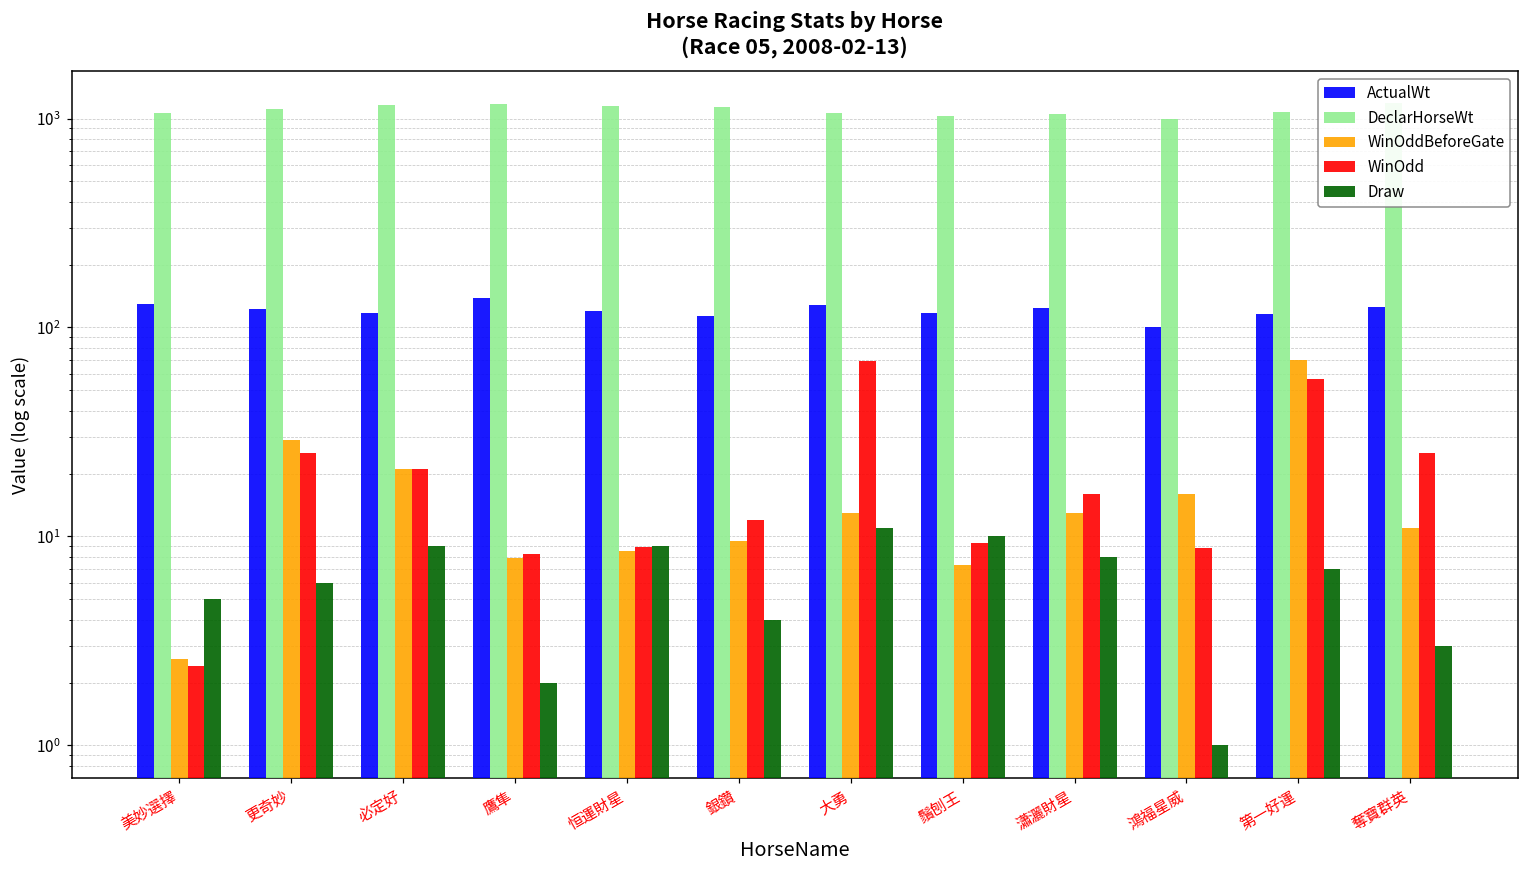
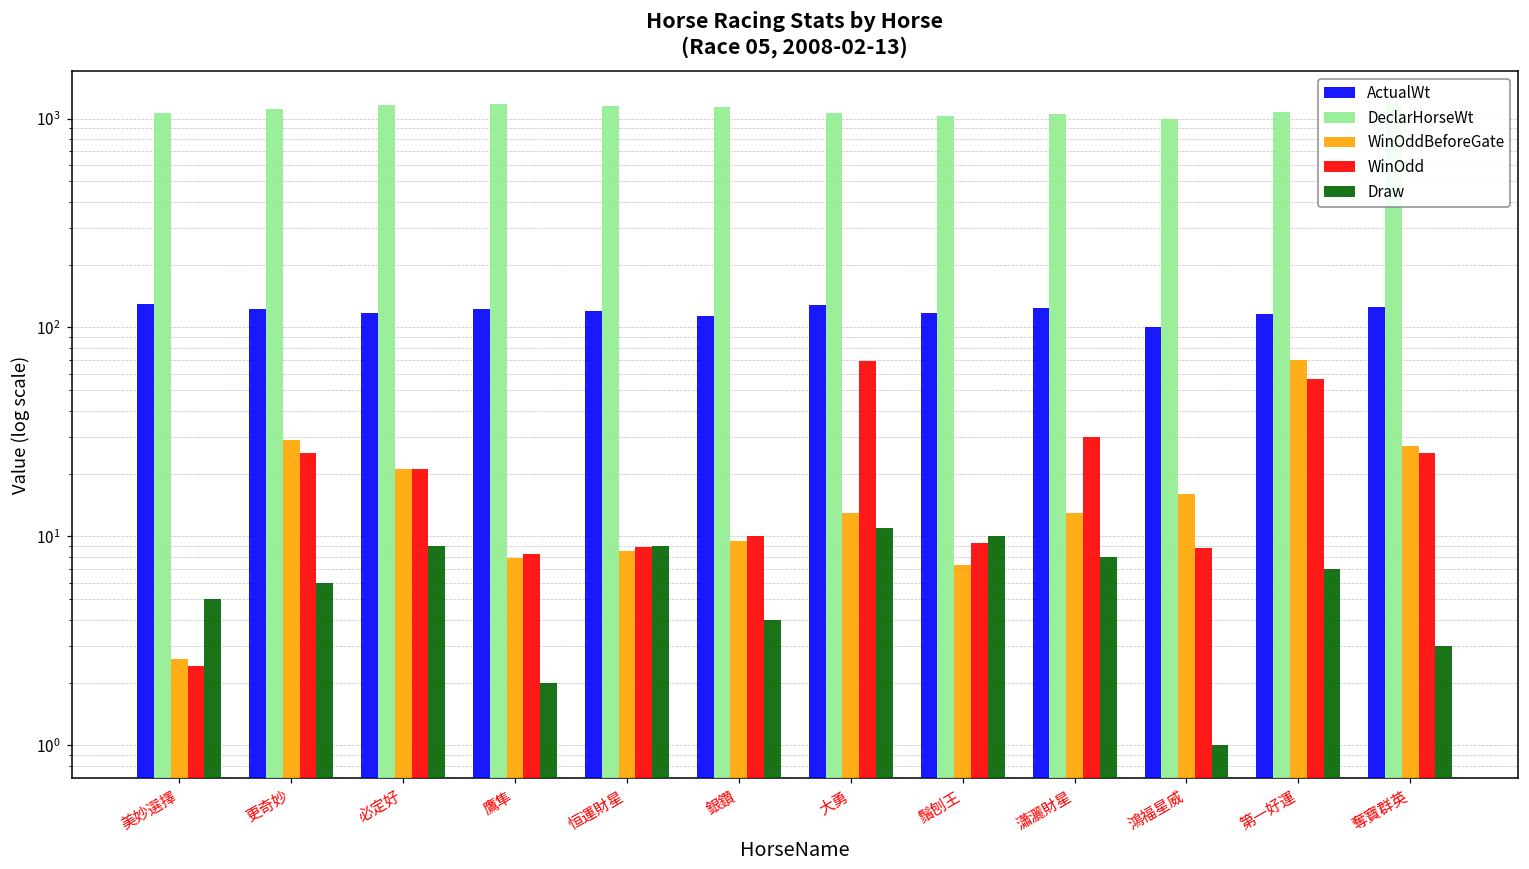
ActualWt, 鷹隼: 140 -> 120
WinOdd, 銀鑽: 12 -> 10
WinOdd, 瀟灑財星: 16 -> 30
WinOddBeforeGate, 奪寶群英: 11 -> 27
